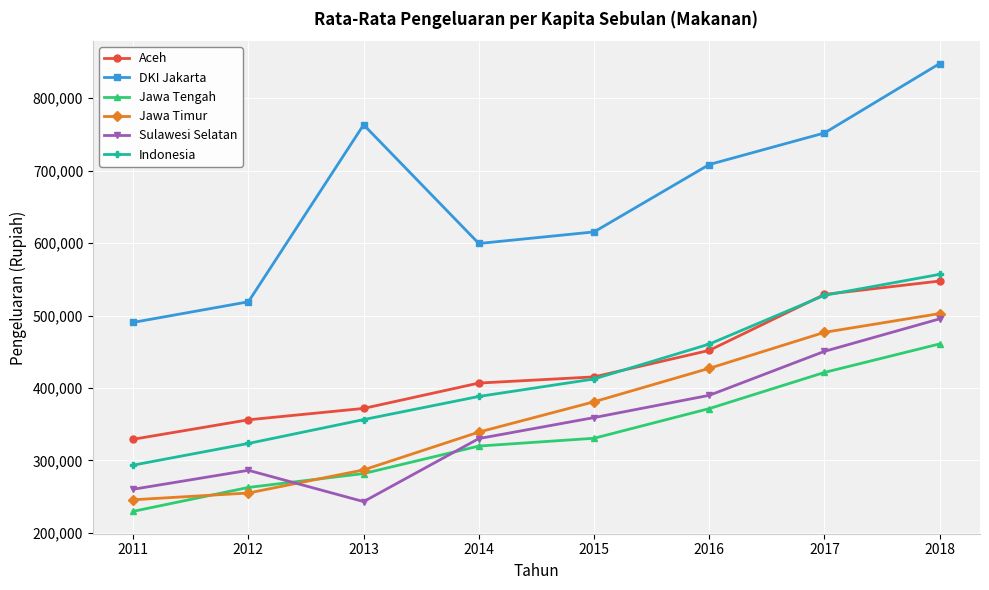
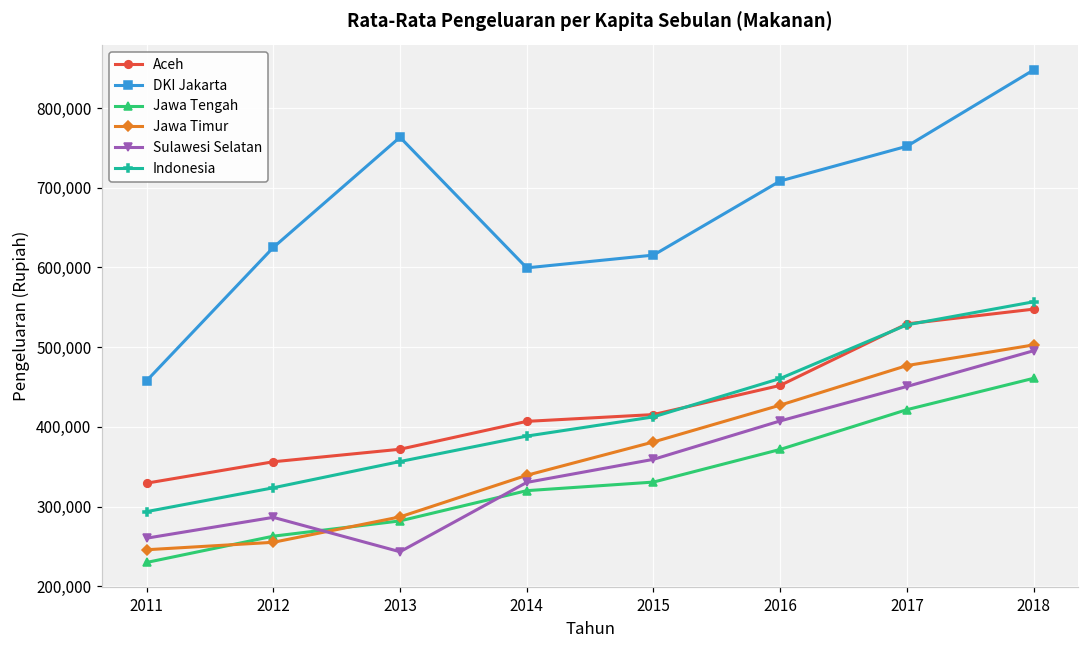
DKI Jakarta, 2011: 490,000 -> 460,000
DKI Jakarta, 2012: 520,000 -> 630,000
Sulawesi Selatan, 2016: 390,000 -> 410,000
